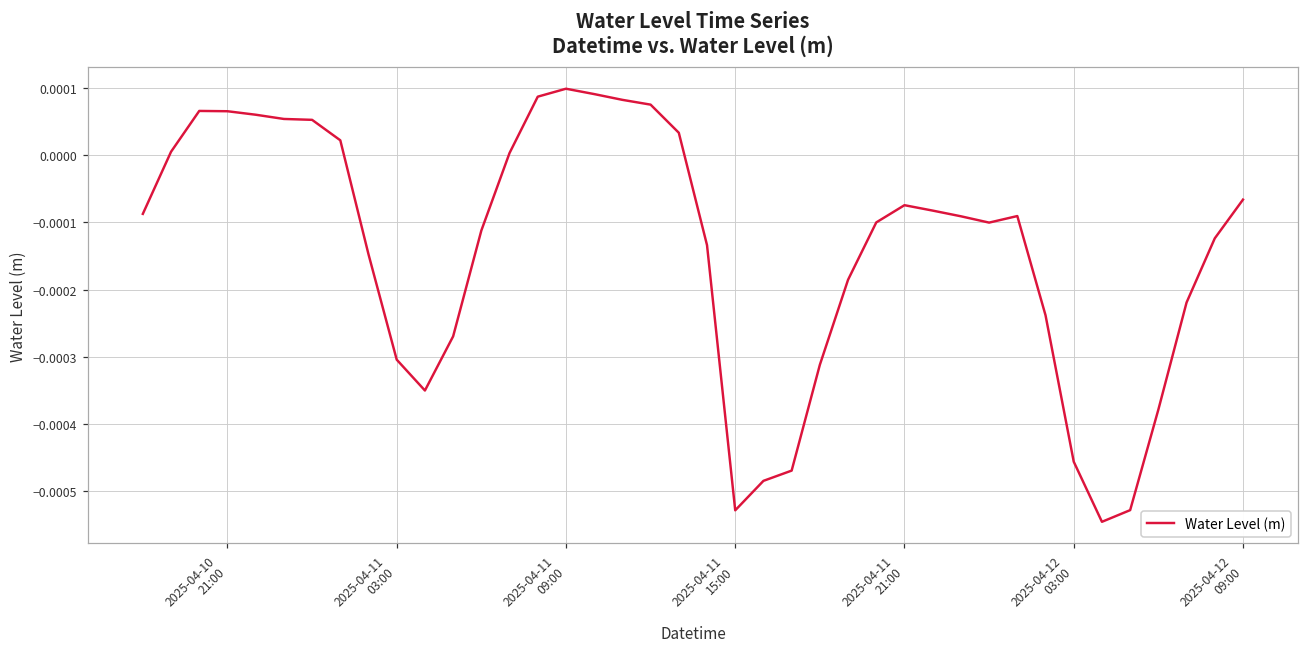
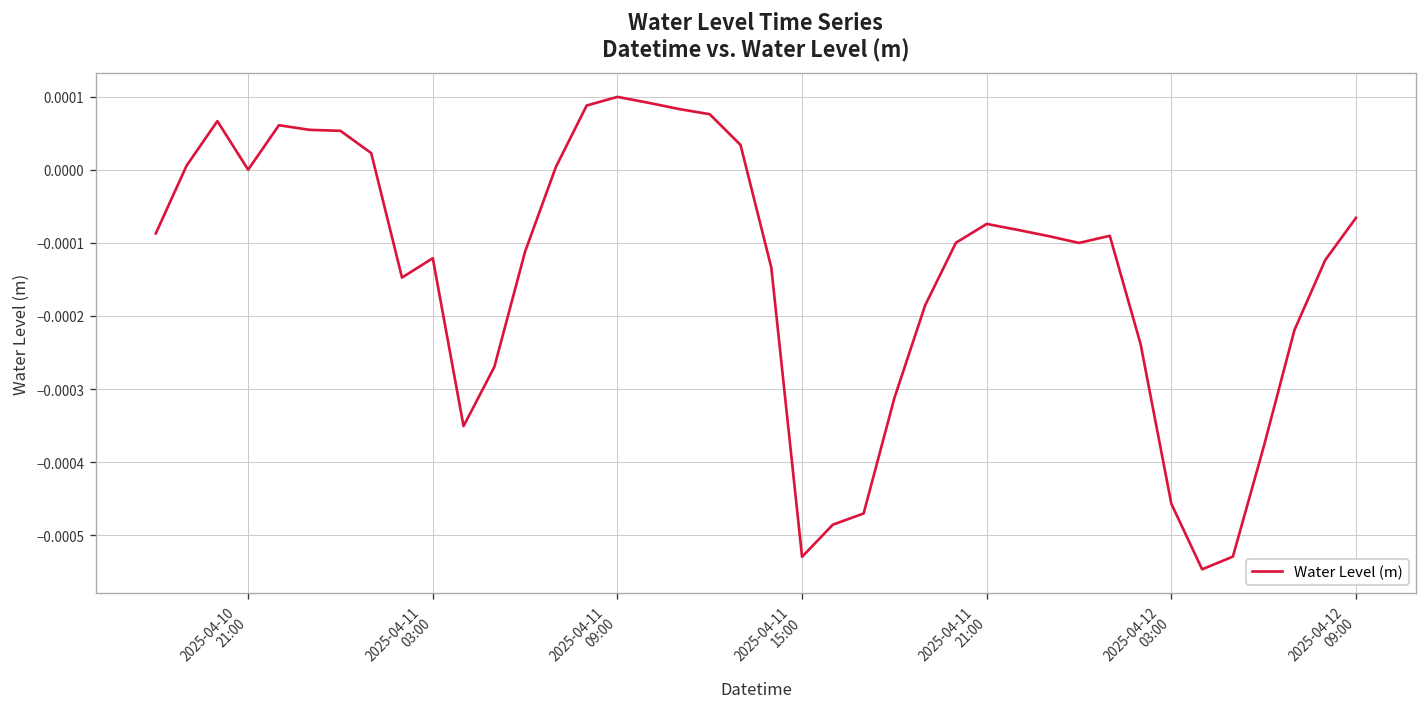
2025-04-10 21:00: 0.0001 -> 0.0000
2025-04-11 03:00: -0.00030 -> -0.00012
